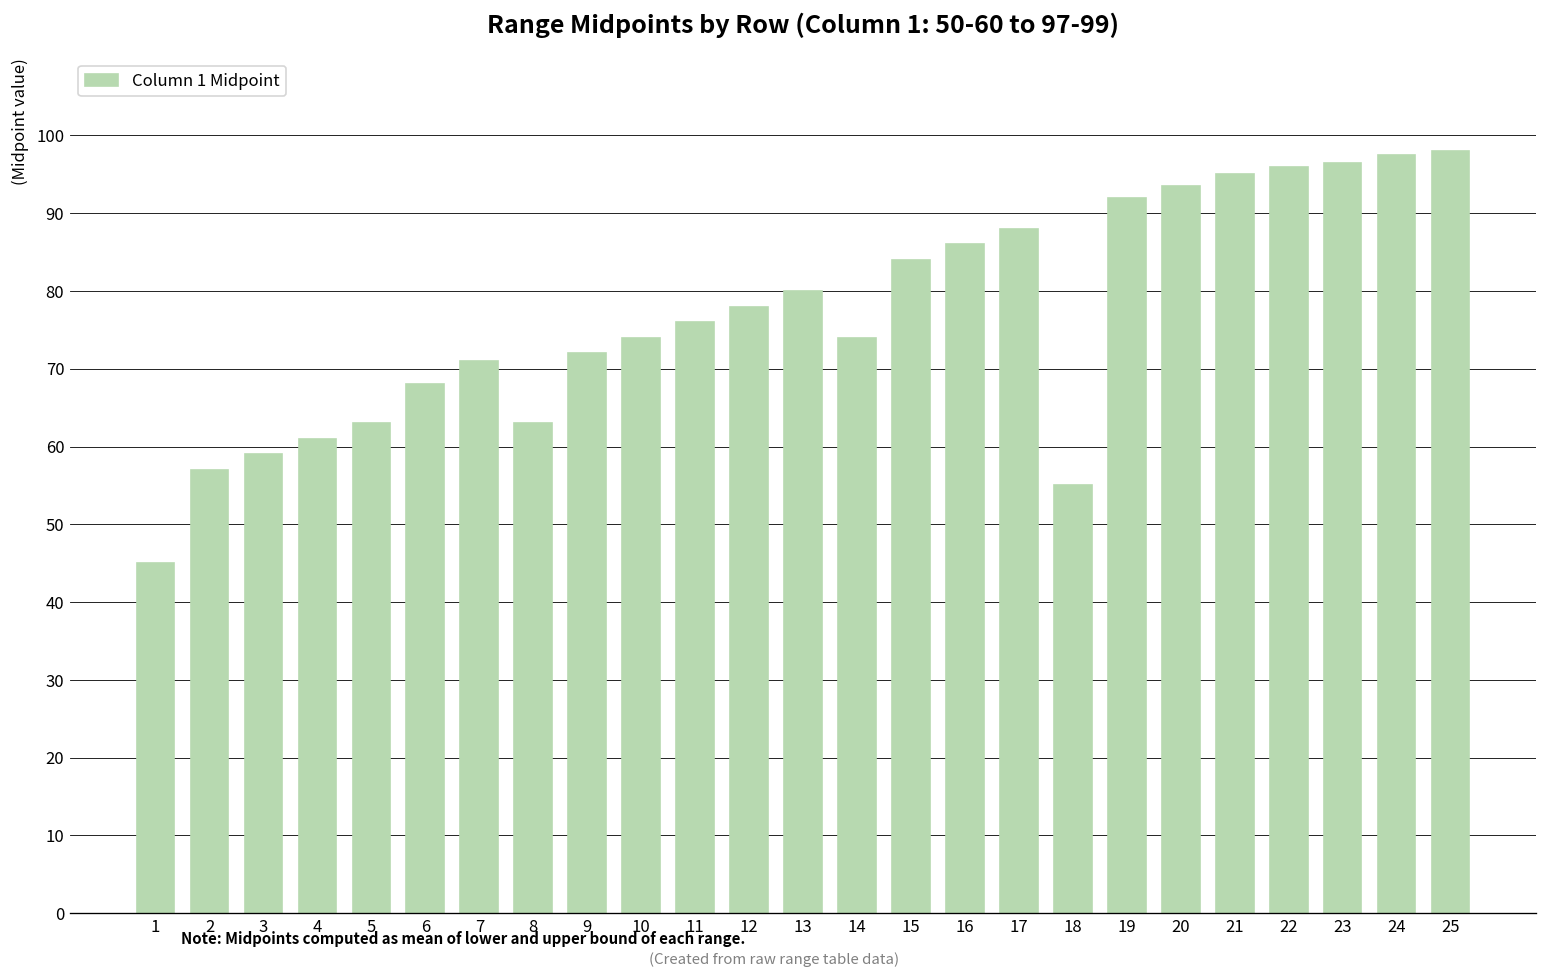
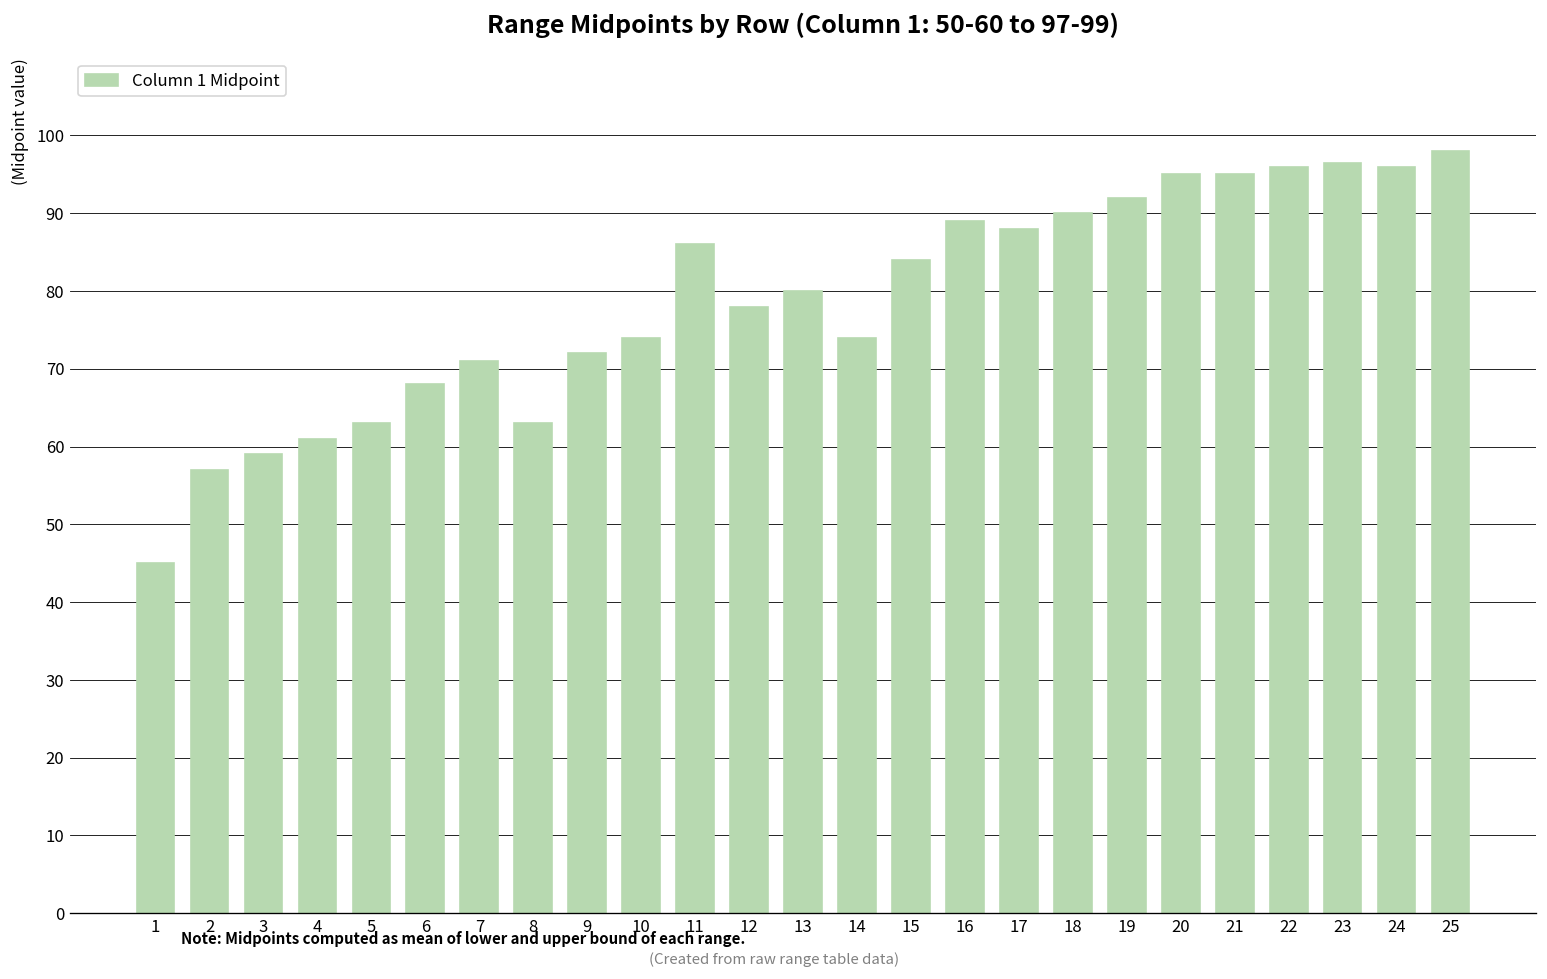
11: 76 -> 86
16: 86 -> 89
18: 55 -> 90
20: 94 -> 95
24: 98 -> 96
